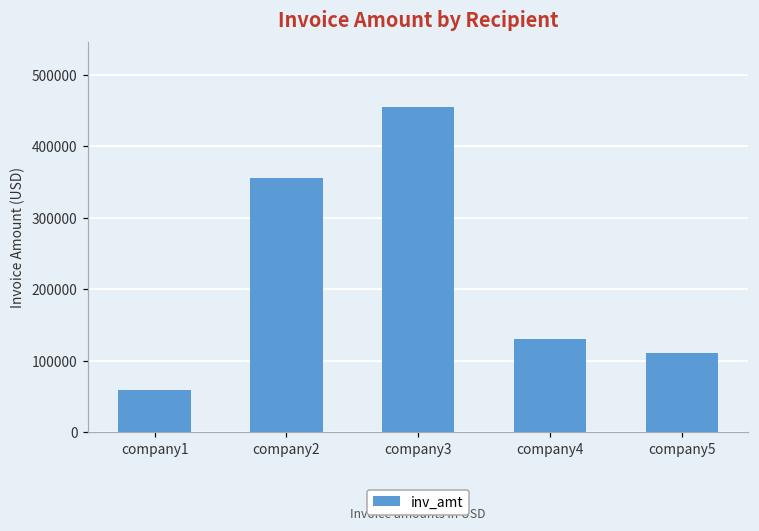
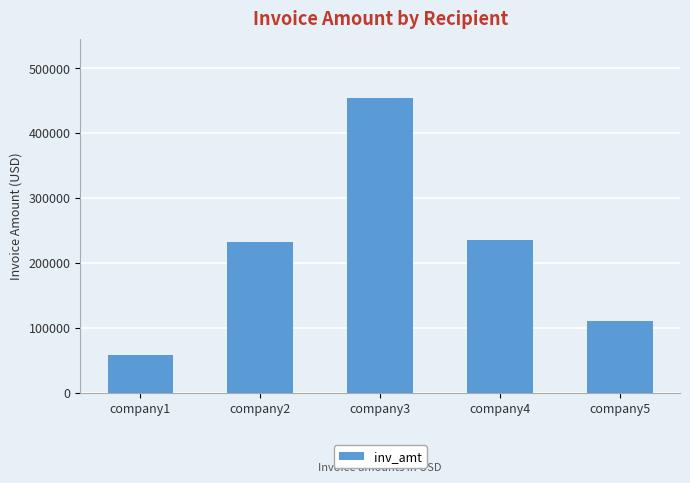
company2: 360000 -> 230000
company4: 130000 -> 240000
